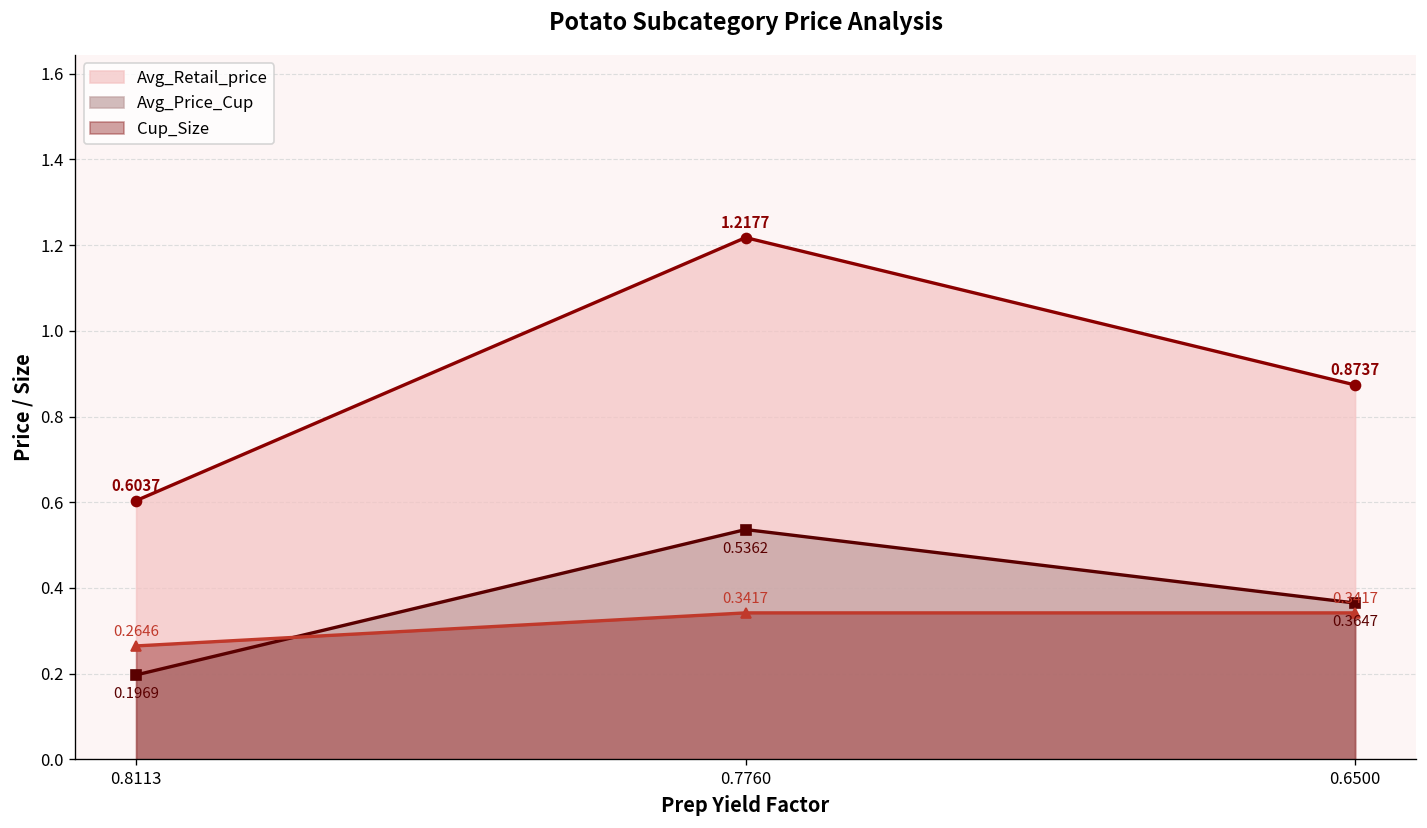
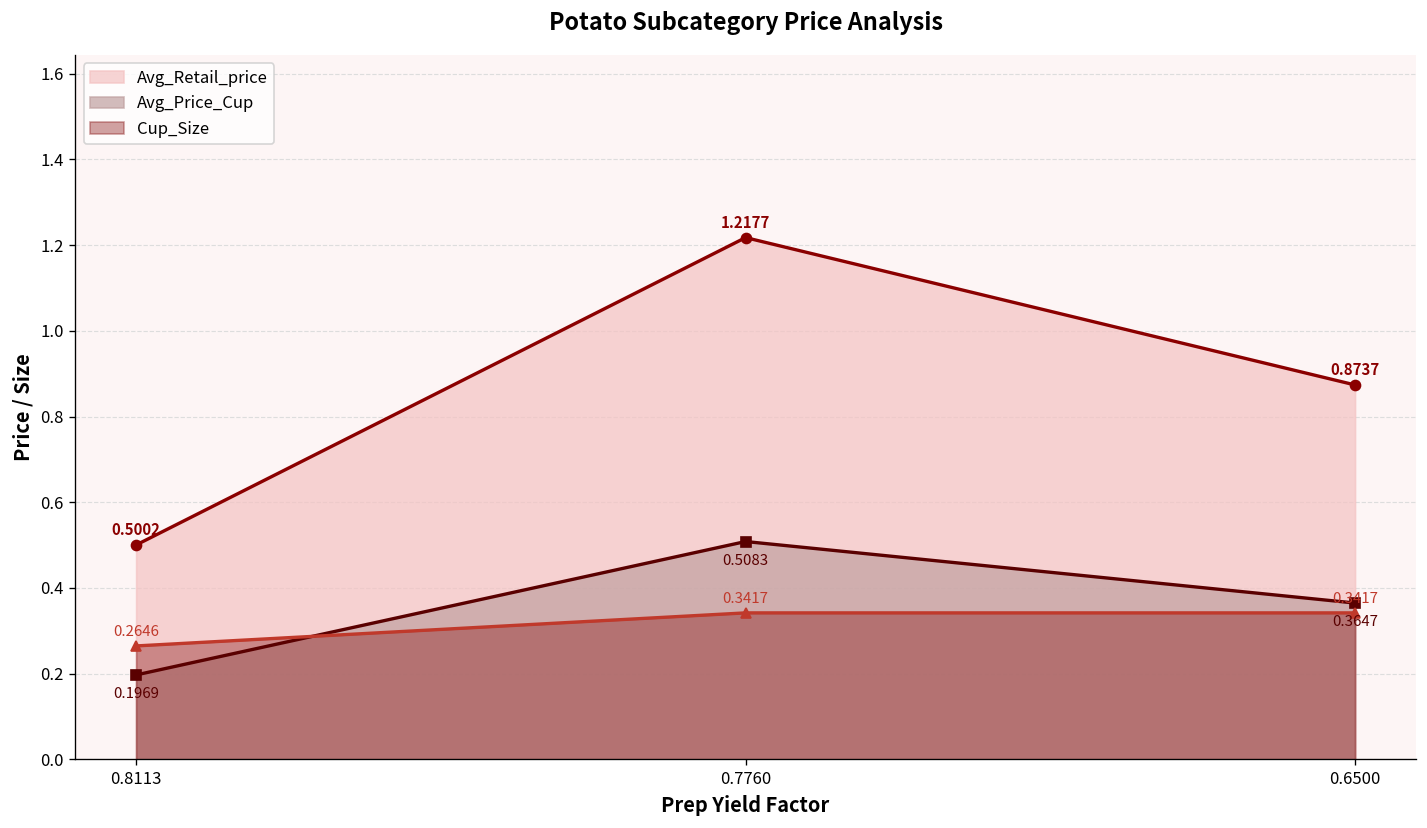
Avg_Retail_price, 0.8113: 0.6037 -> 0.5002
Avg_Price_Cup, 0.7760: 0.5362 -> 0.5083
